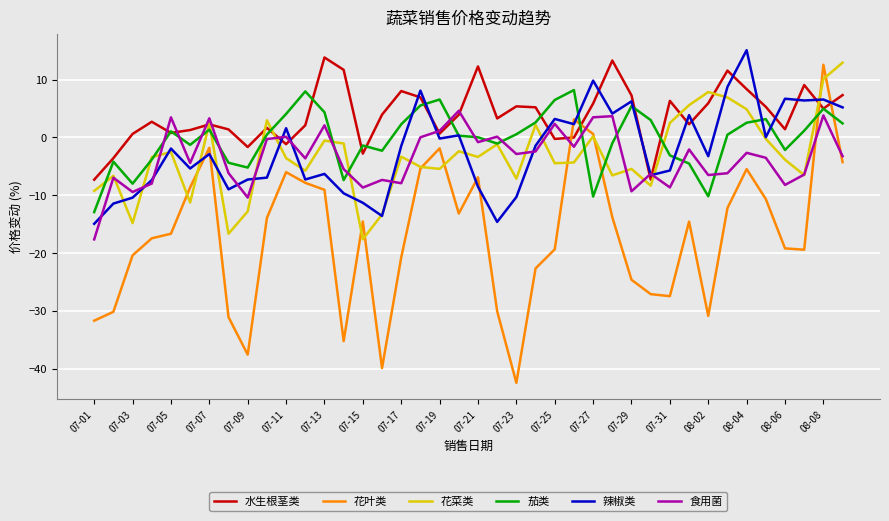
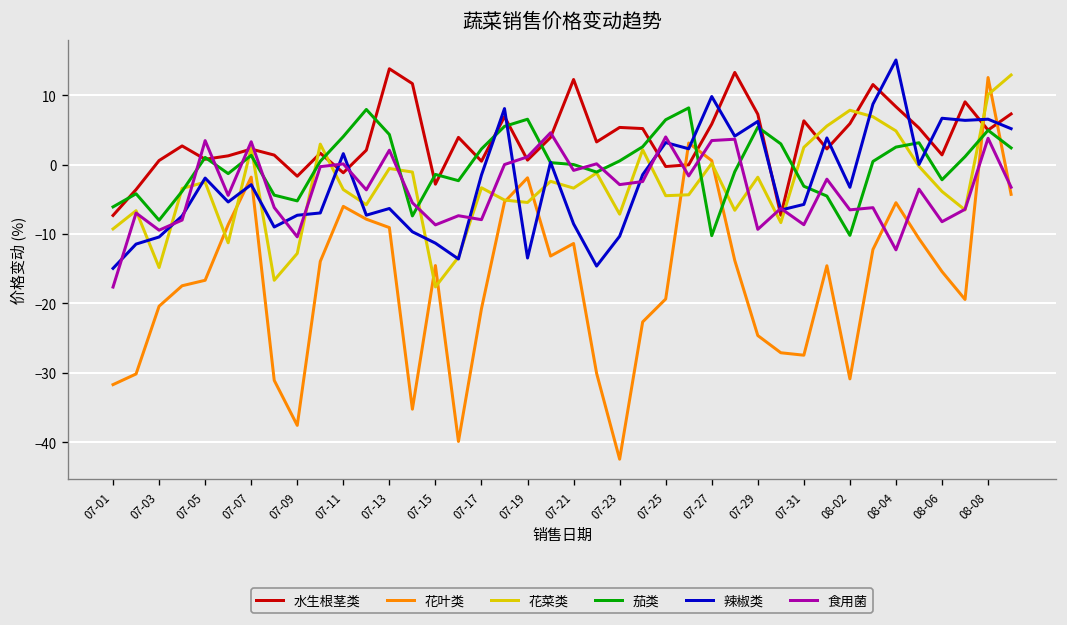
茄类, 07-01: -13 -> -6
水生根茎类, 07-17: 8 -> 0
辣椒类, 07-19: 0 -> -13
花叶类, 07-21: -7 -> -11
食用菌, 07-25: 2 -> 4
花菜类, 07-29: -5 -> -2
食用菌, 08-04: -3 -> -12
花叶类, 08-06: -19 -> -15
